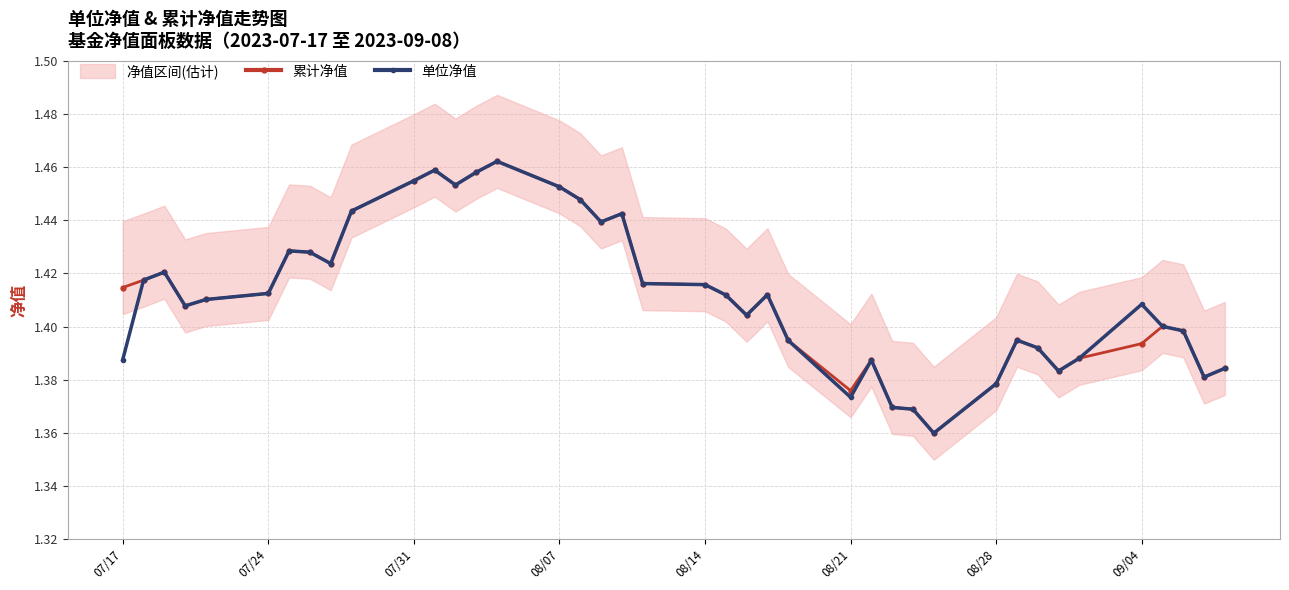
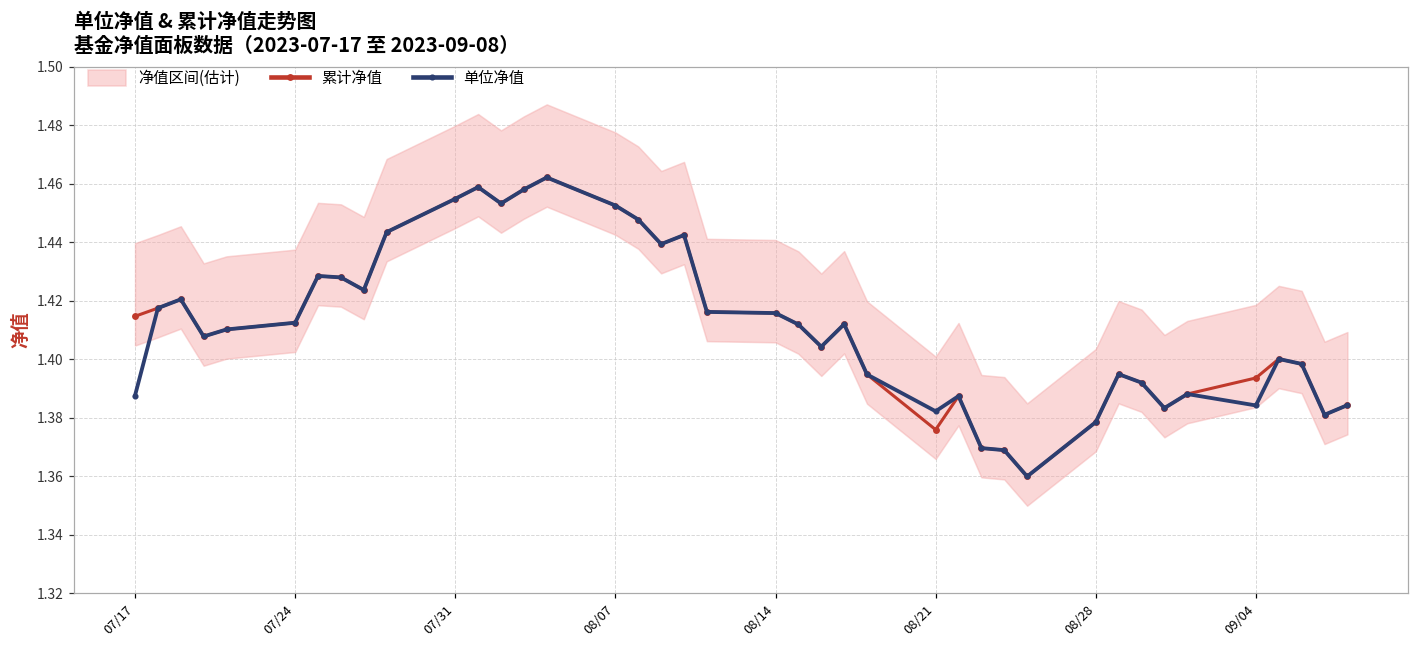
单位净值, 08/21: 1.373 -> 1.382
单位净值, 09/04: 1.408 -> 1.384
